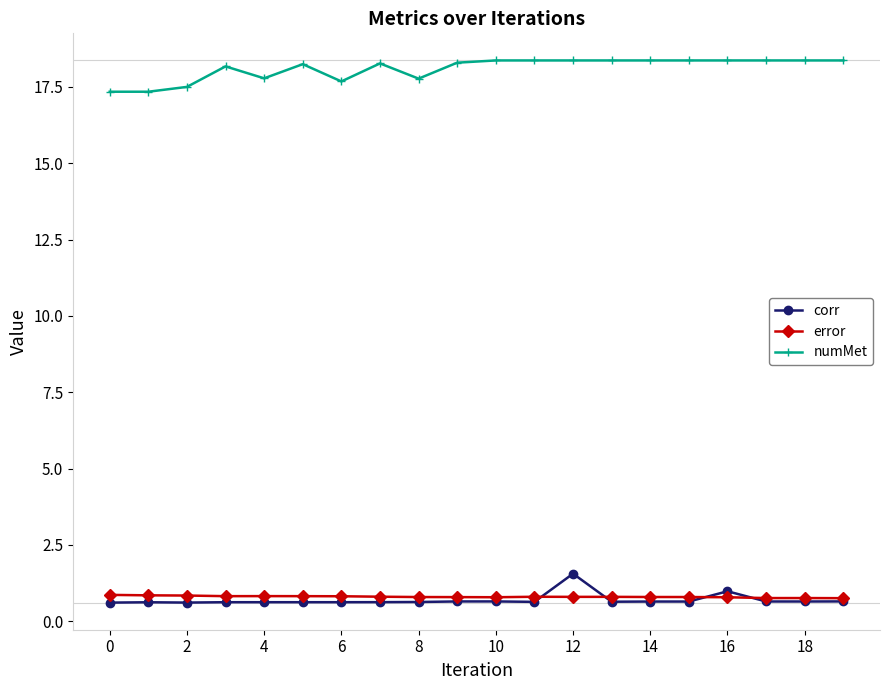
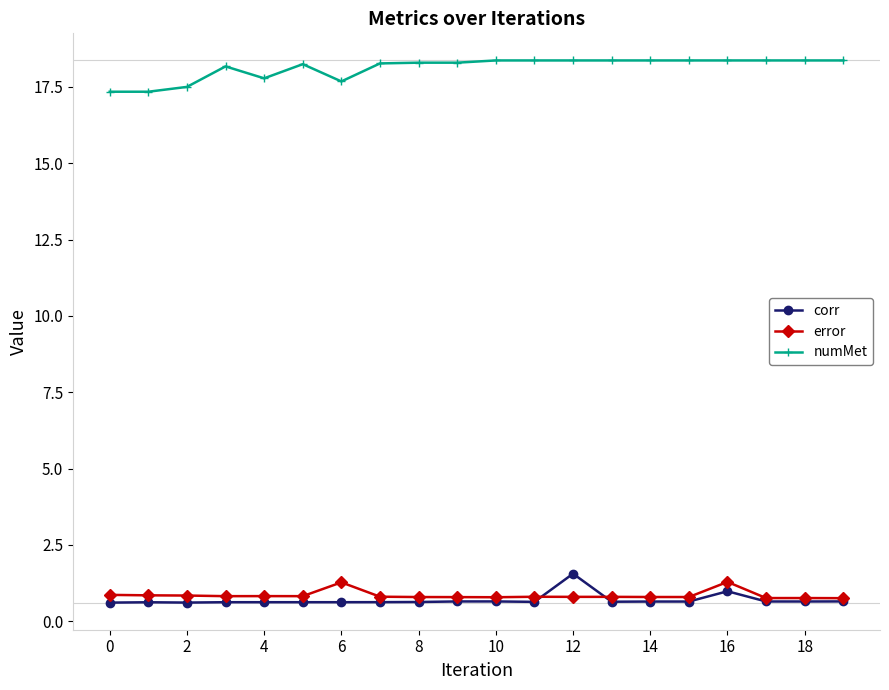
error, 6: 0.8 -> 1.3
numMet, 8: 17.8 -> 18.3
error, 16: 0.8 -> 1.3
